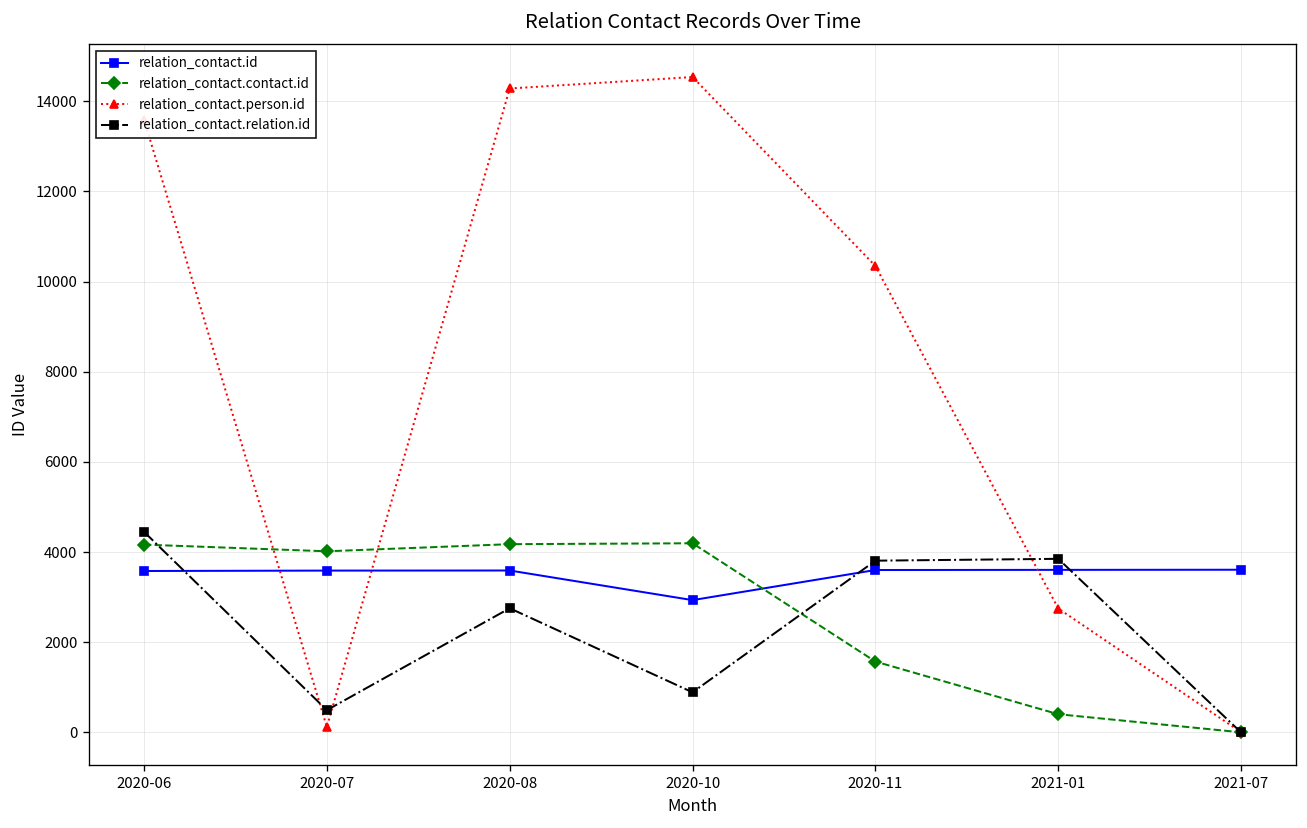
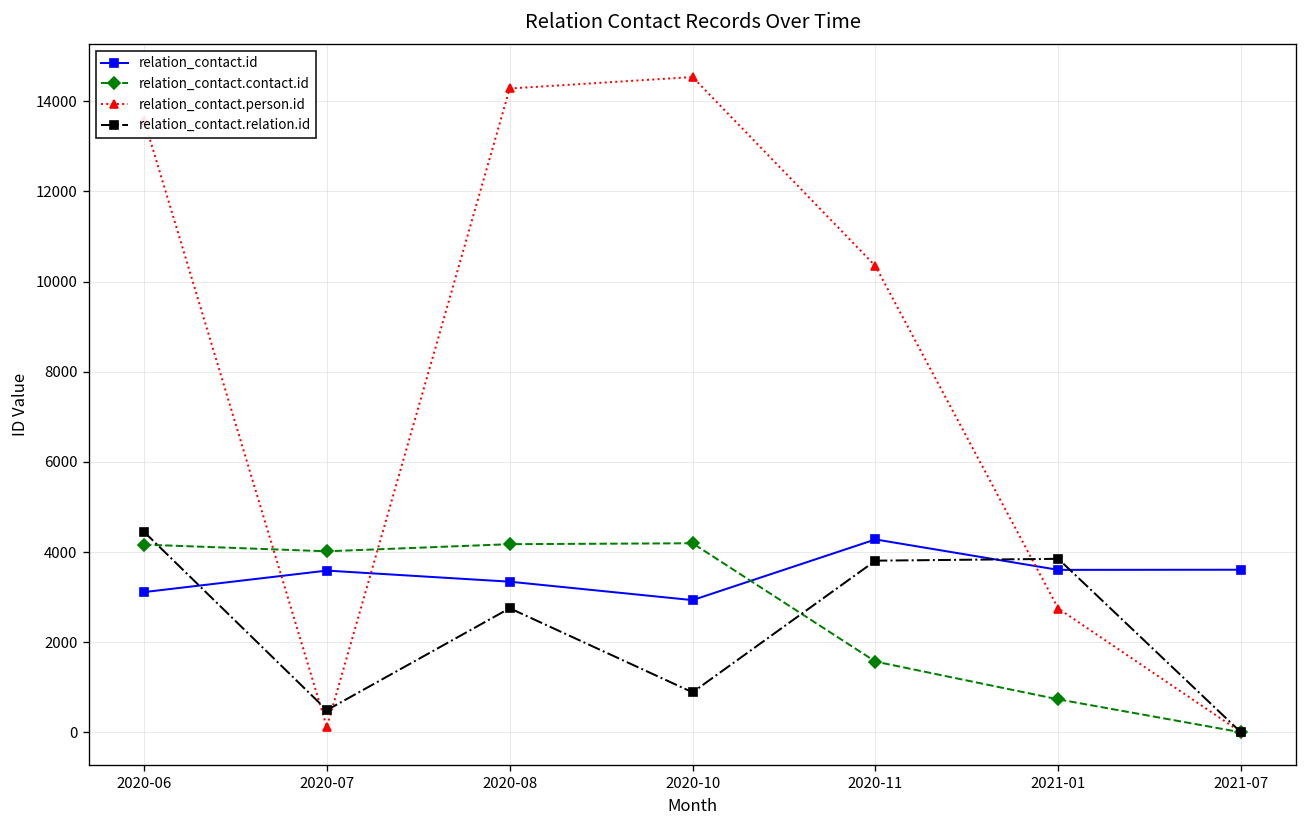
relation_contact.id, 2020-06: 3600 -> 3100
relation_contact.id, 2020-08: 3600 -> 3300
relation_contact.id, 2020-11: 3600 -> 4300
relation_contact.contact.id, 2021-01: 400 -> 700
